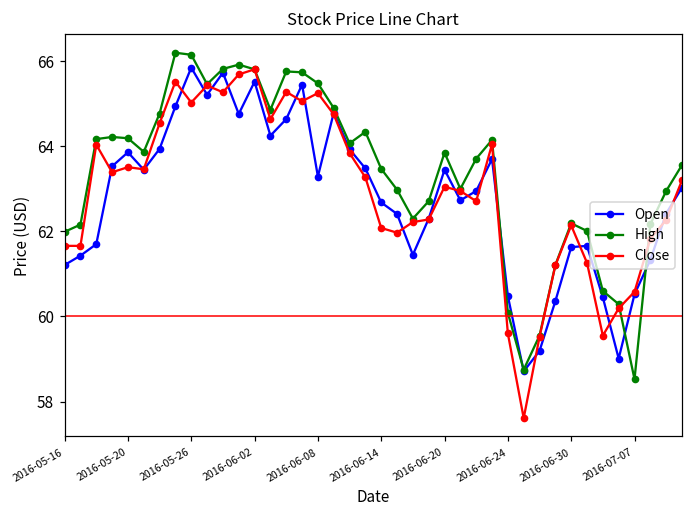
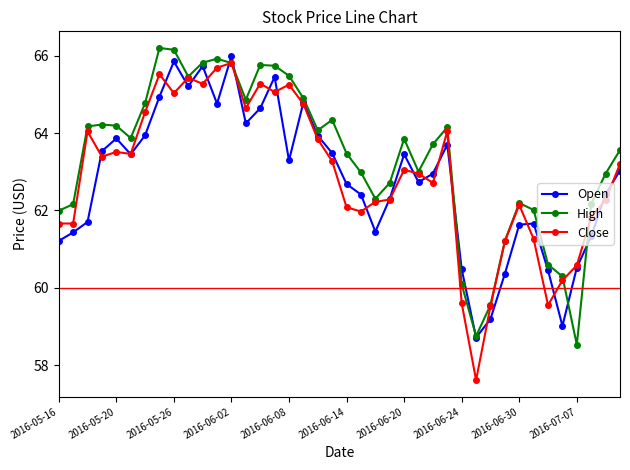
Open, 2016-06-02: 65.5 -> 66.0
